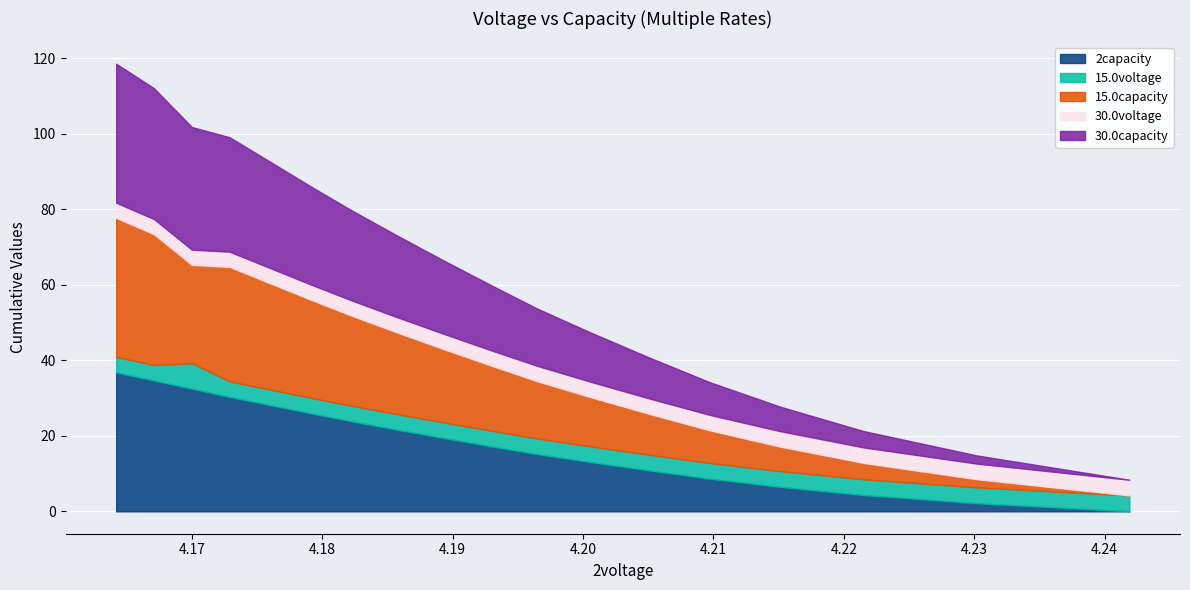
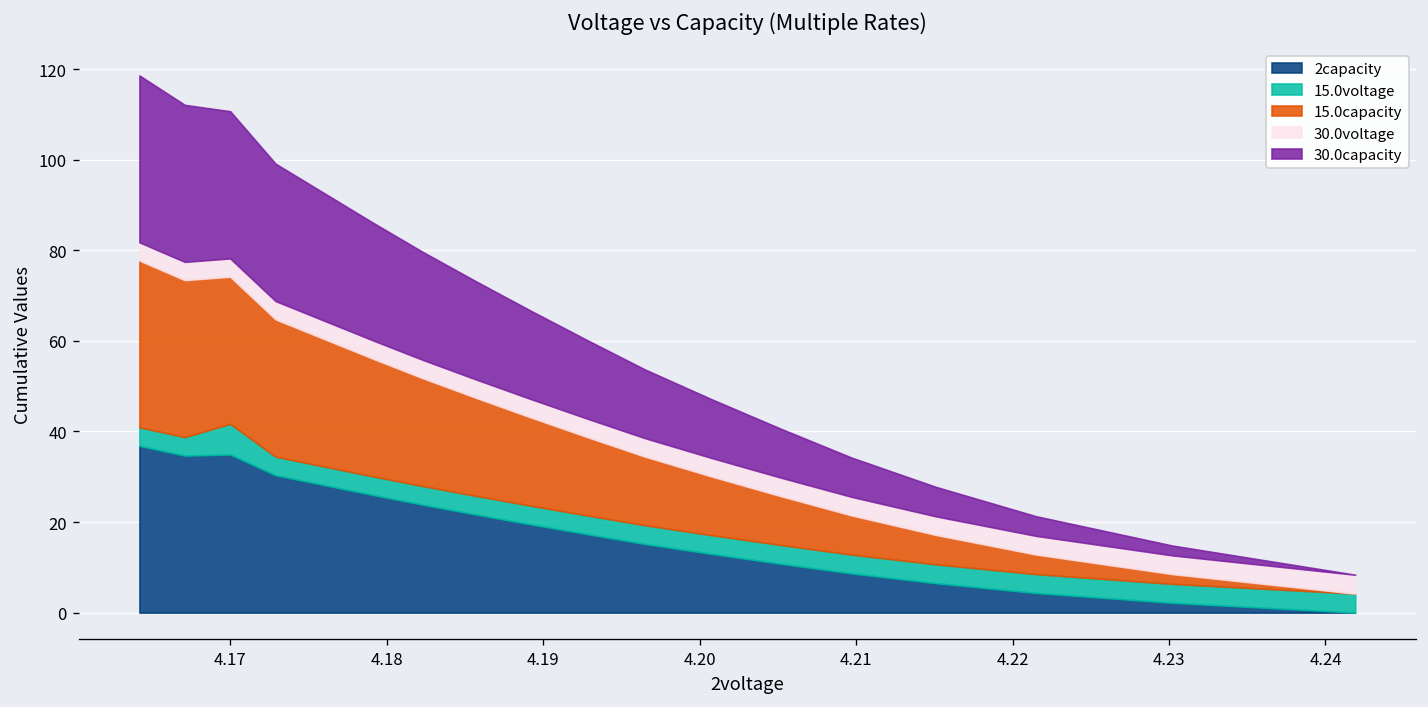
2capacity, 4.17: 32 -> 35
15.0capacity, 4.17: 26 -> 32
